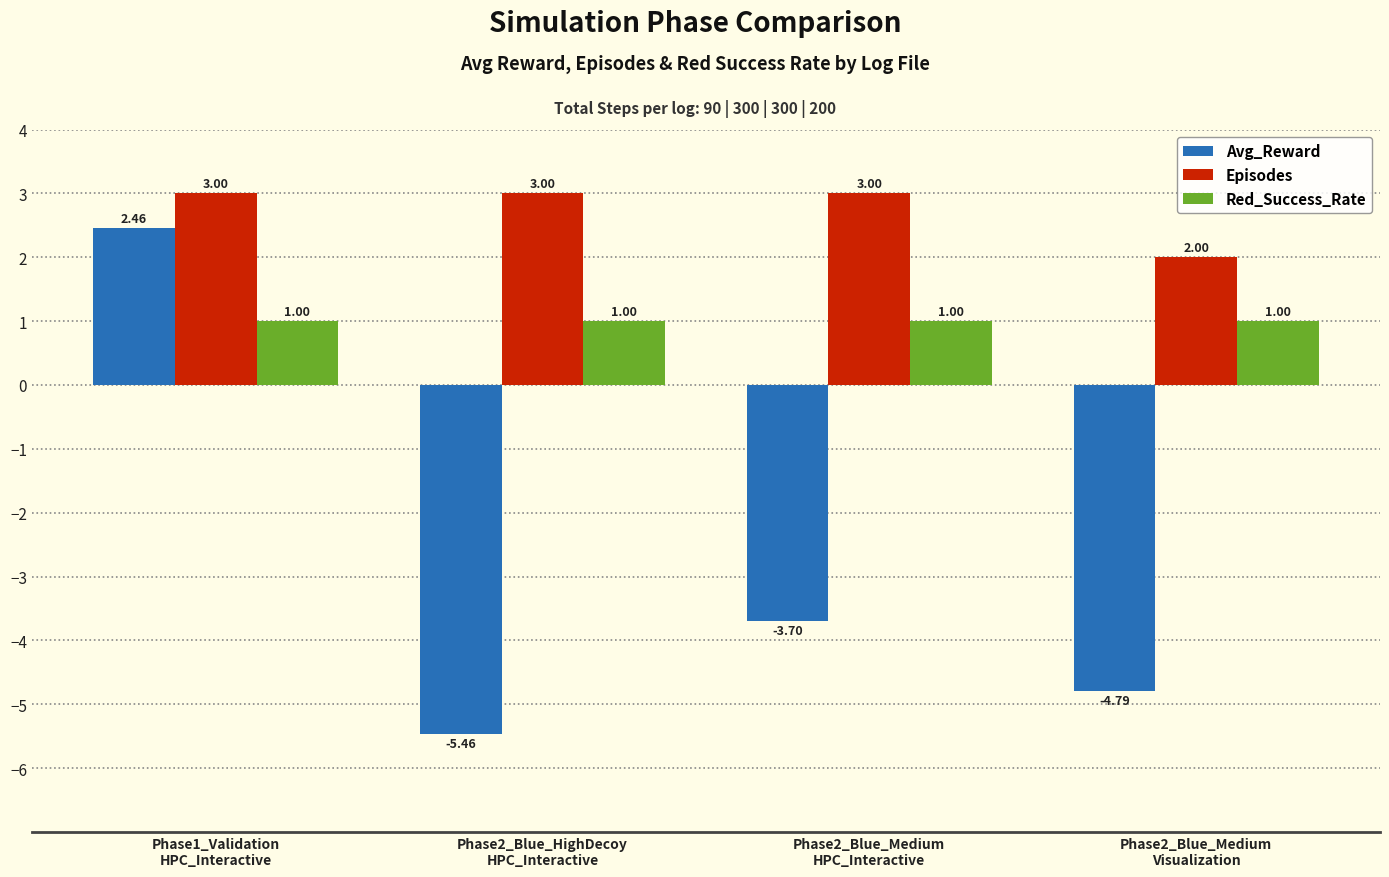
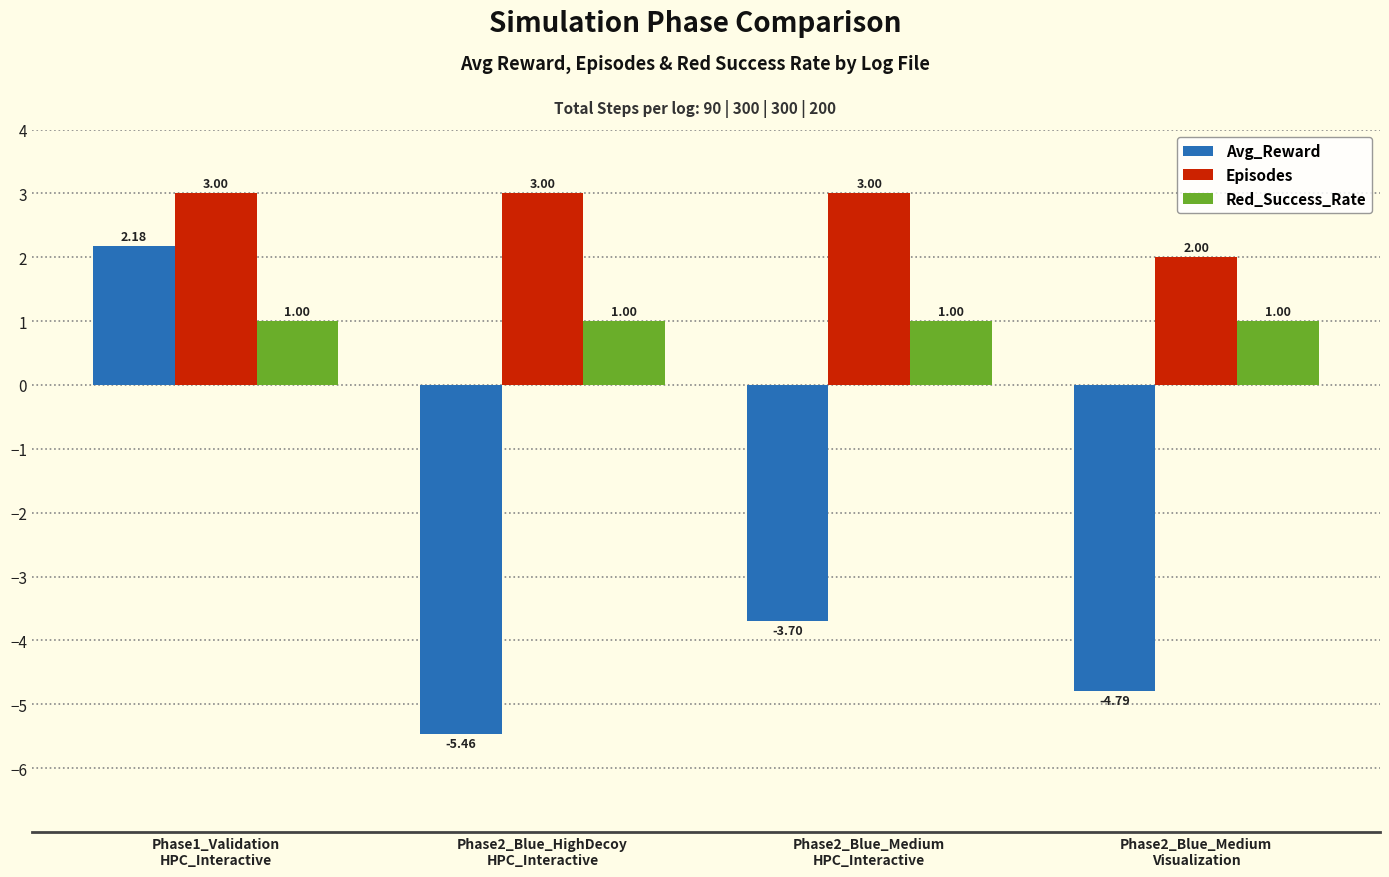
Avg_Reward, Phase1_Validation HPC_Interactive: 2.46 -> 2.18
